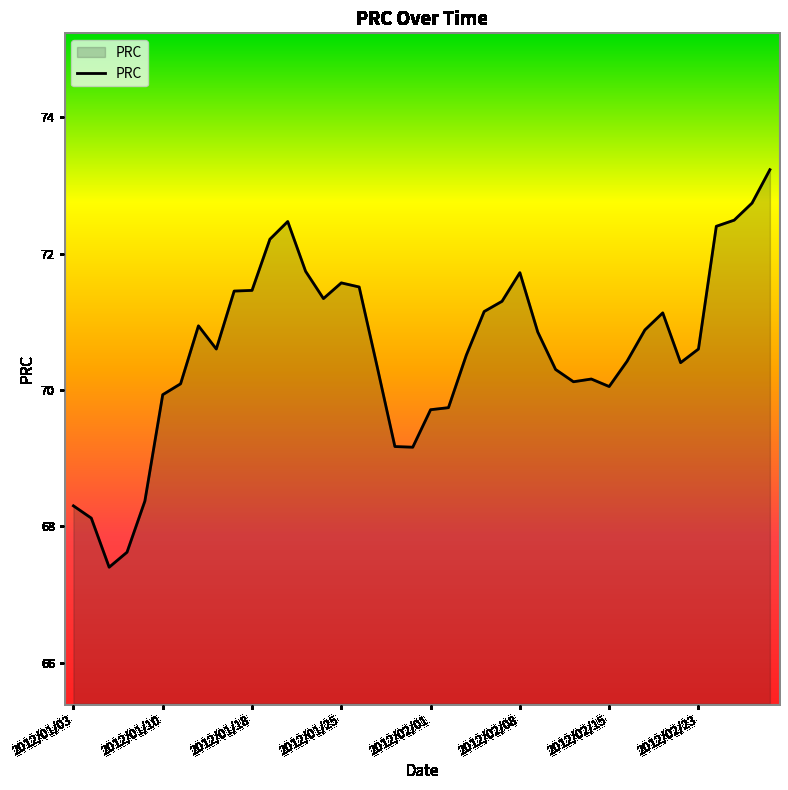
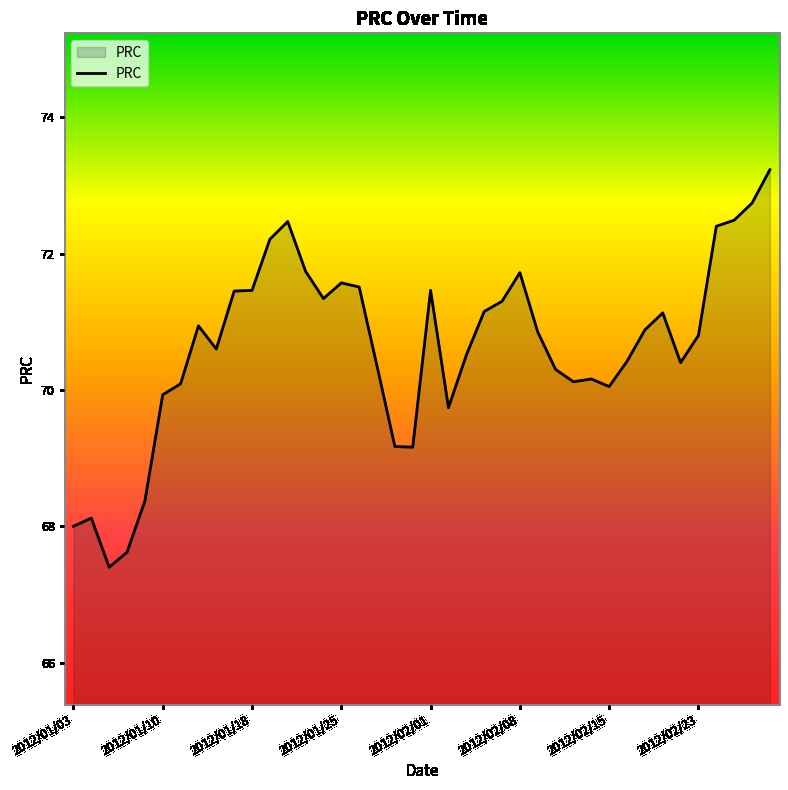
2012/01/03: 68.3 -> 68.0
2012/02/01: 69.7 -> 71.5
2012/02/23: 70.6 -> 70.8
